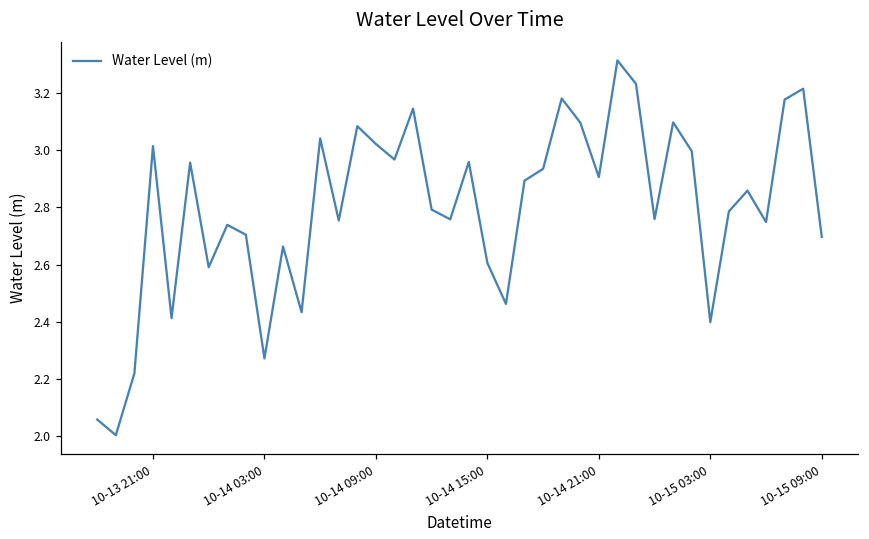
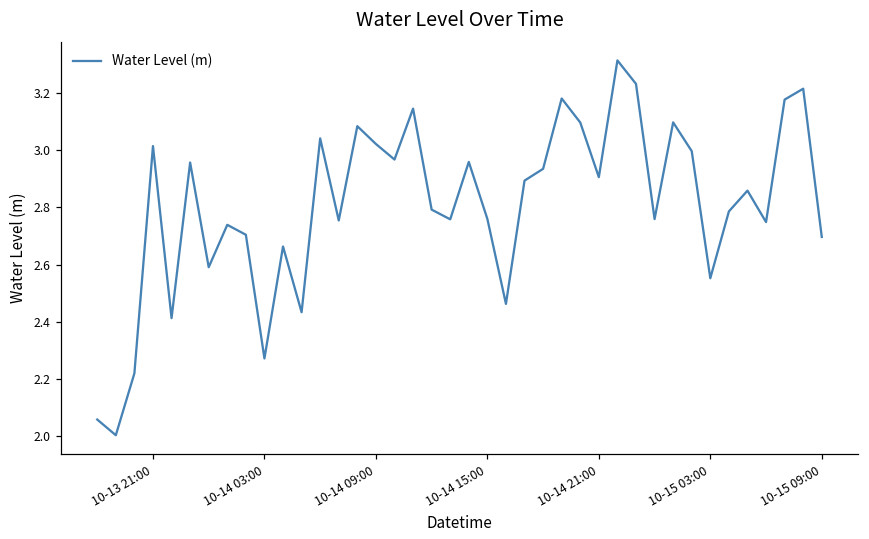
10-14 15:00: 2.61 -> 2.76
10-15 03:00: 2.40 -> 2.55
